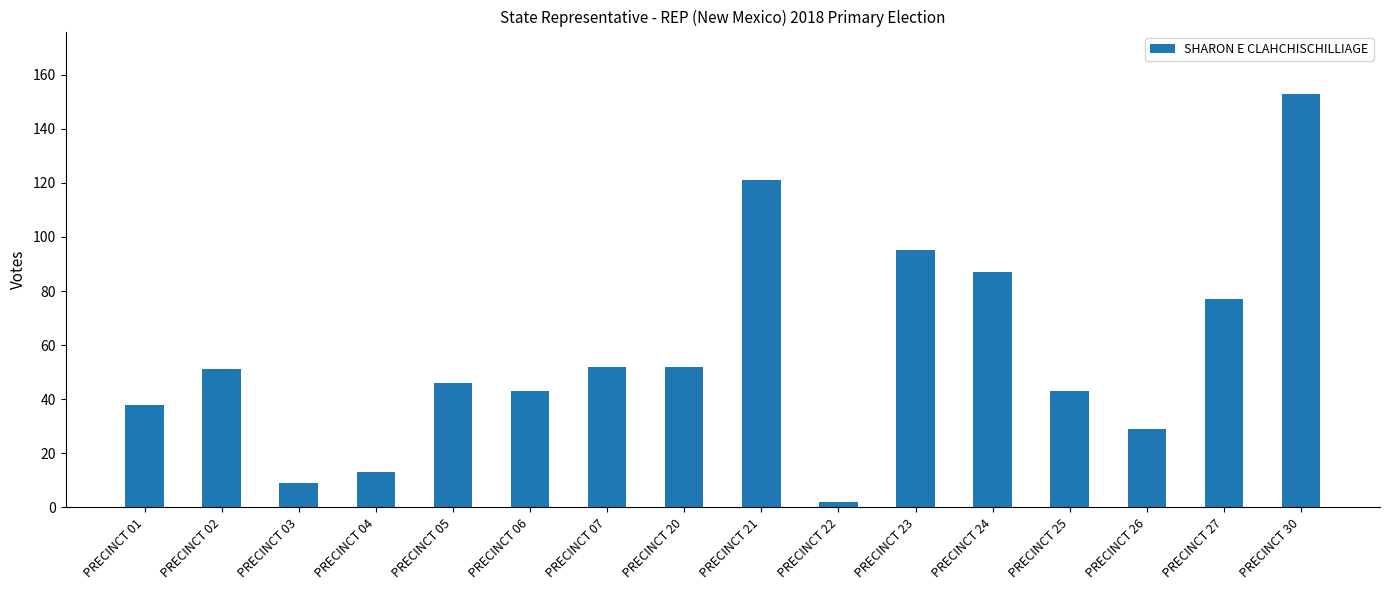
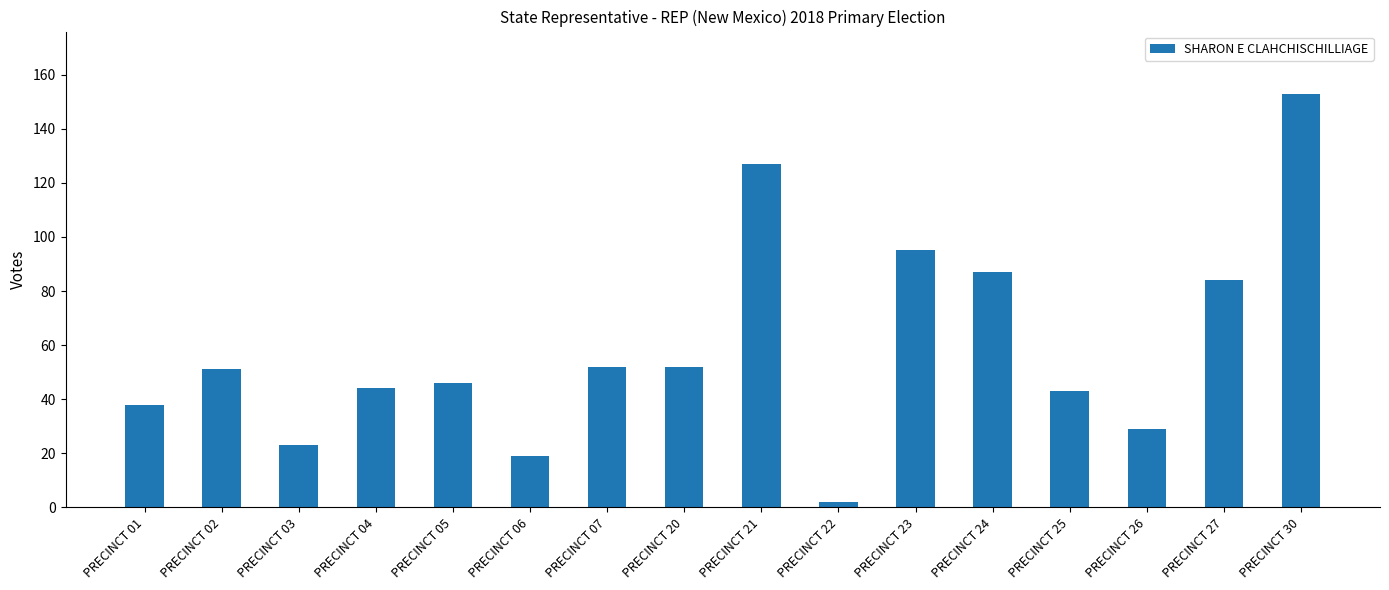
PRECINCT 03: 9 -> 23
PRECINCT 04: 13 -> 44
PRECINCT 06: 43 -> 19
PRECINCT 21: 121 -> 127
PRECINCT 27: 77 -> 84
